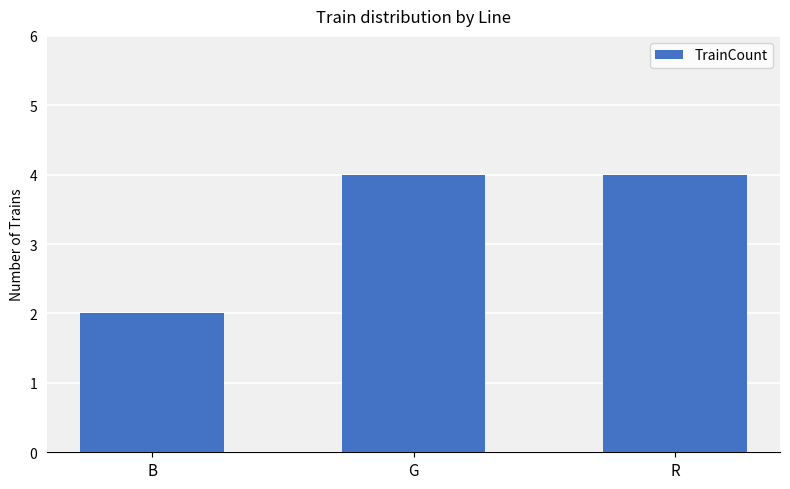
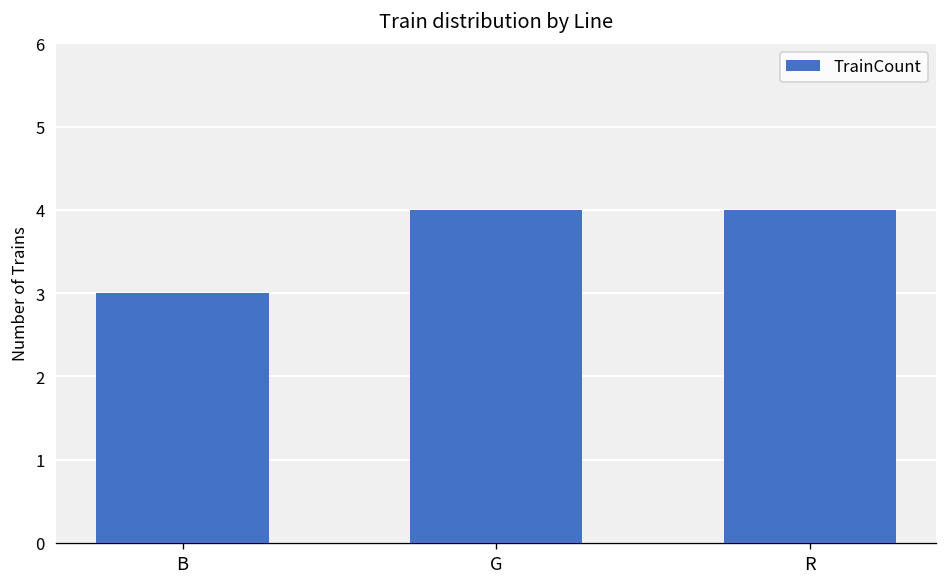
B: 2 -> 3
